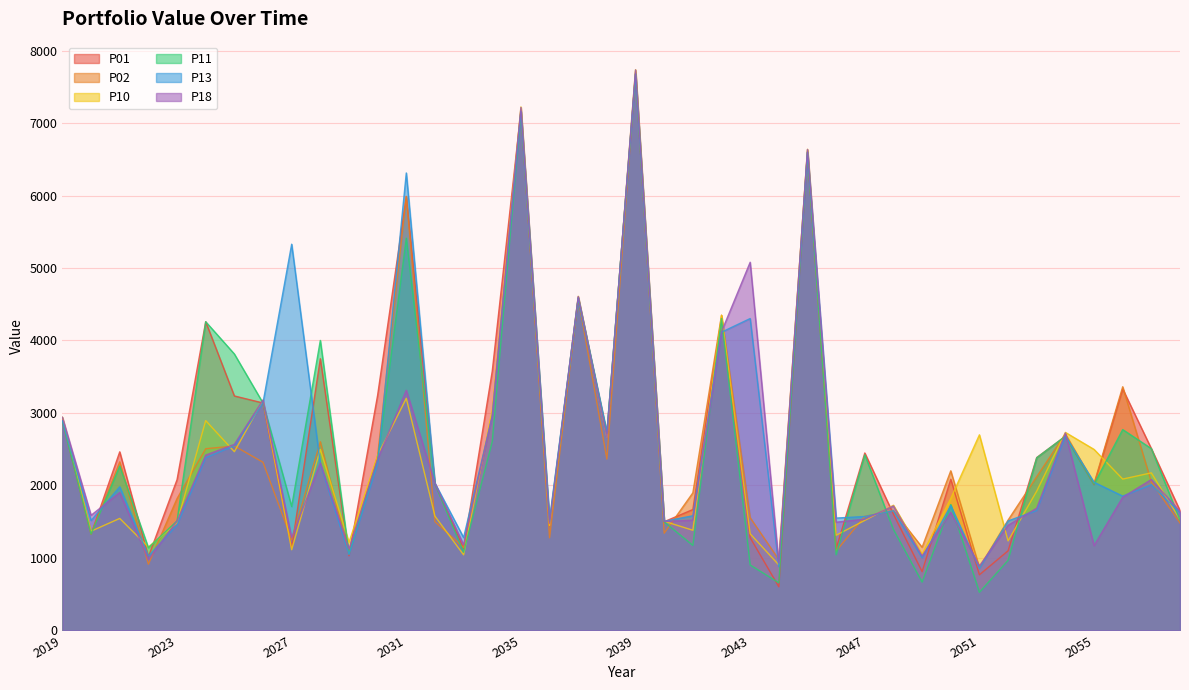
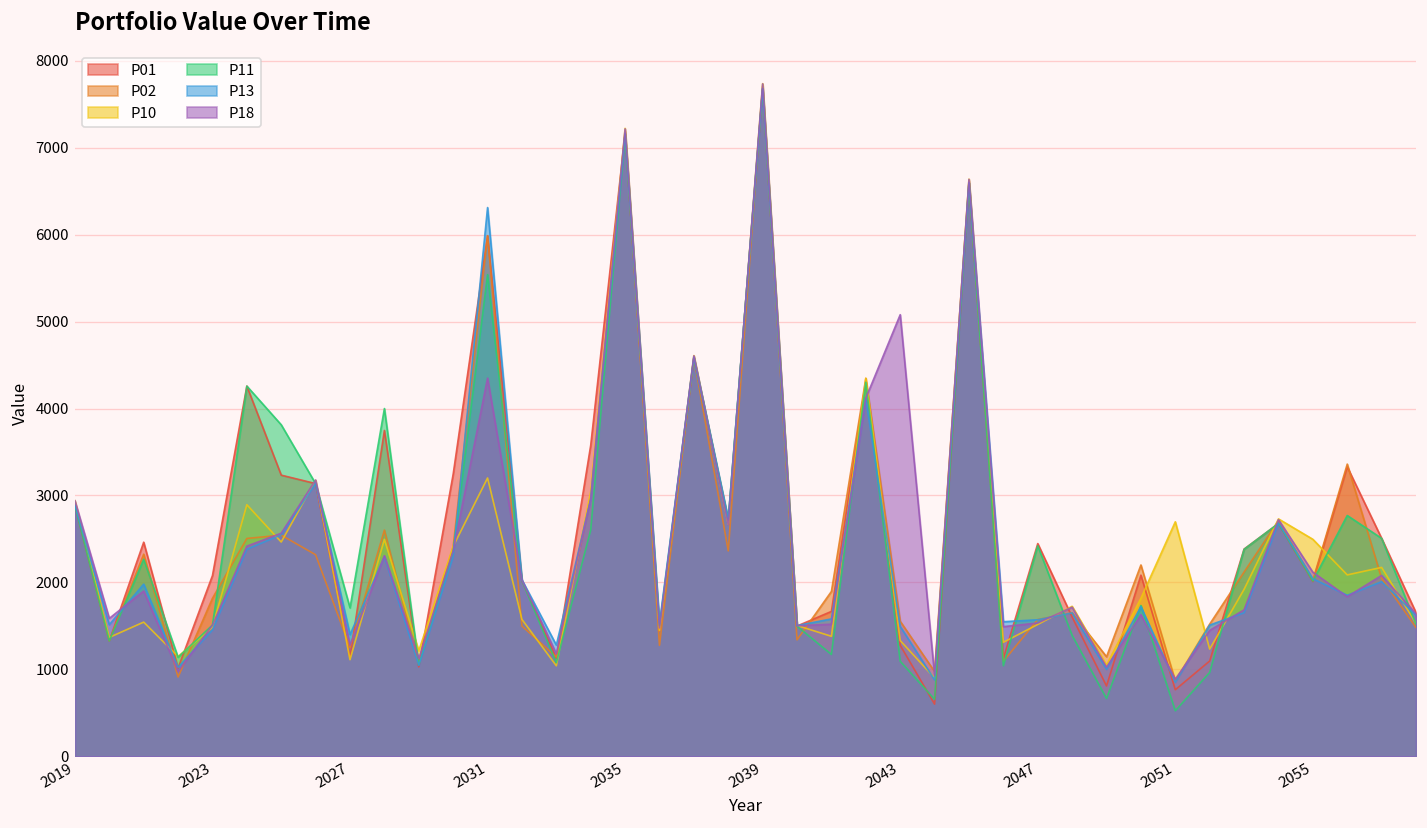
P13, 2027: 5300 -> 1400
P11, 2031: 5400 -> 5500
P18, 2031: 3300 -> 4300
P11, 2043: 900 -> 1100
P13, 2043: 4300 -> 1500
P18, 2055: 1200 -> 2100
